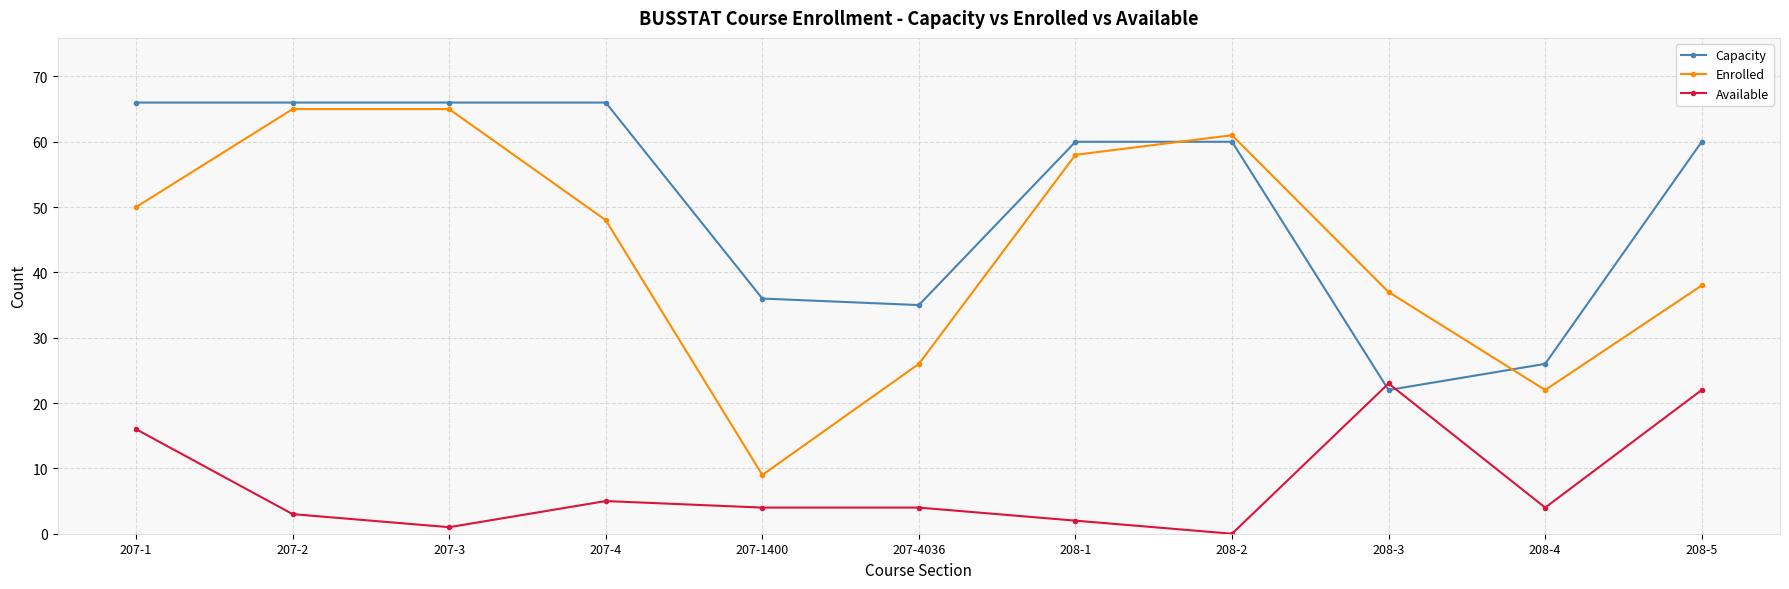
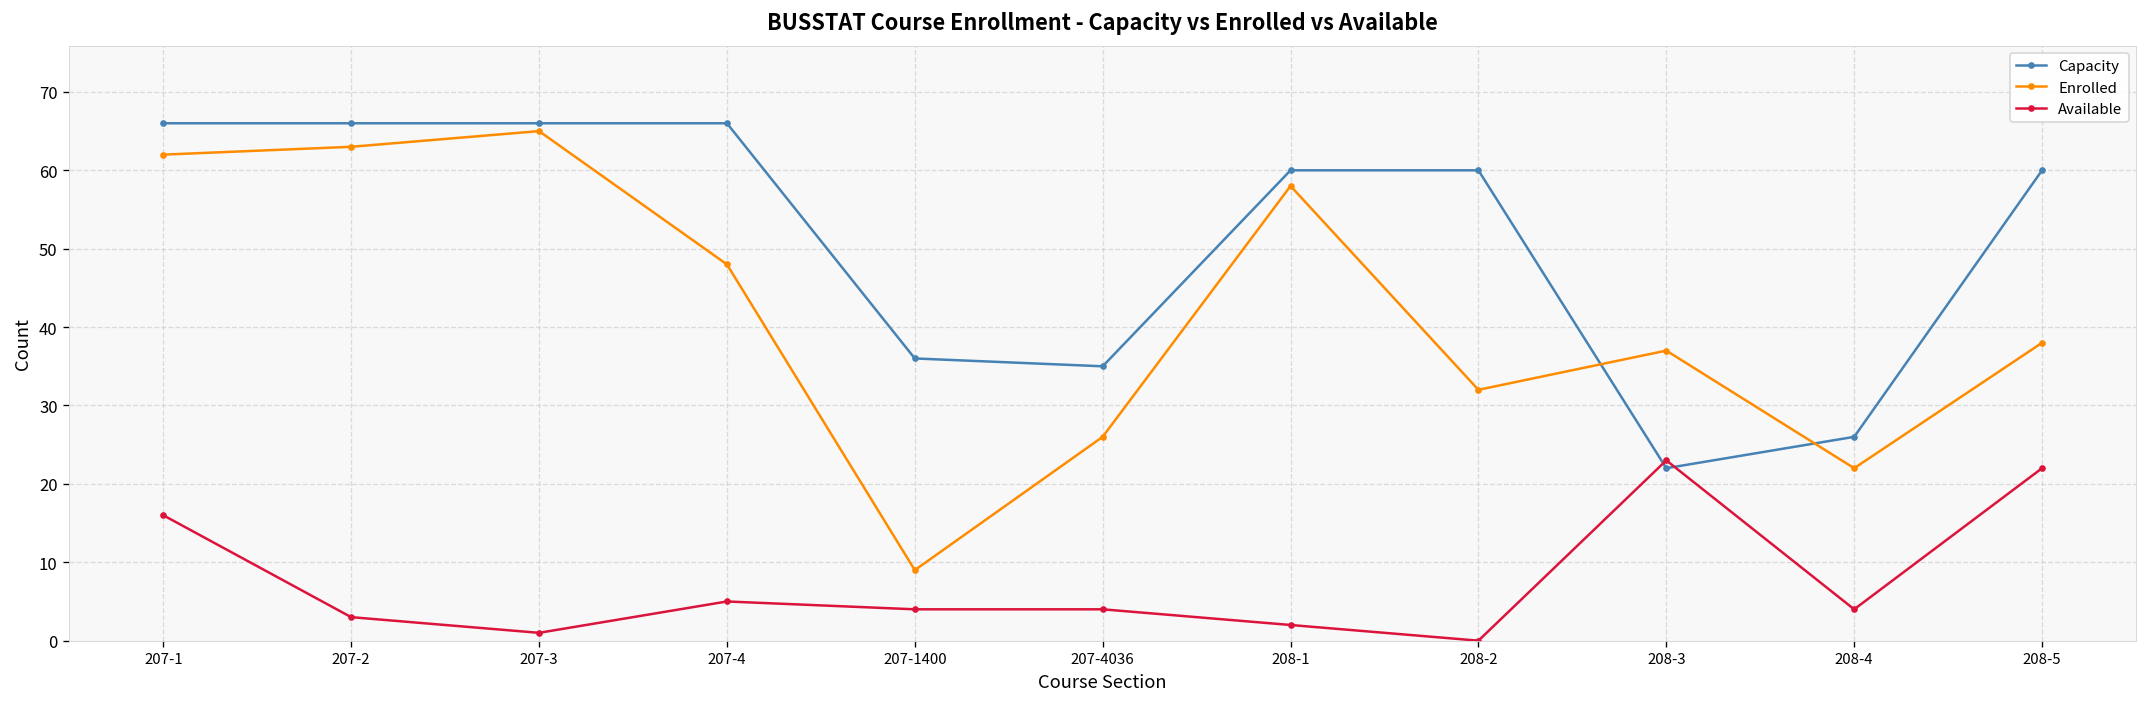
Enrolled, 207-1: 50 -> 62
Enrolled, 207-2: 65 -> 63
Enrolled, 208-2: 61 -> 32
